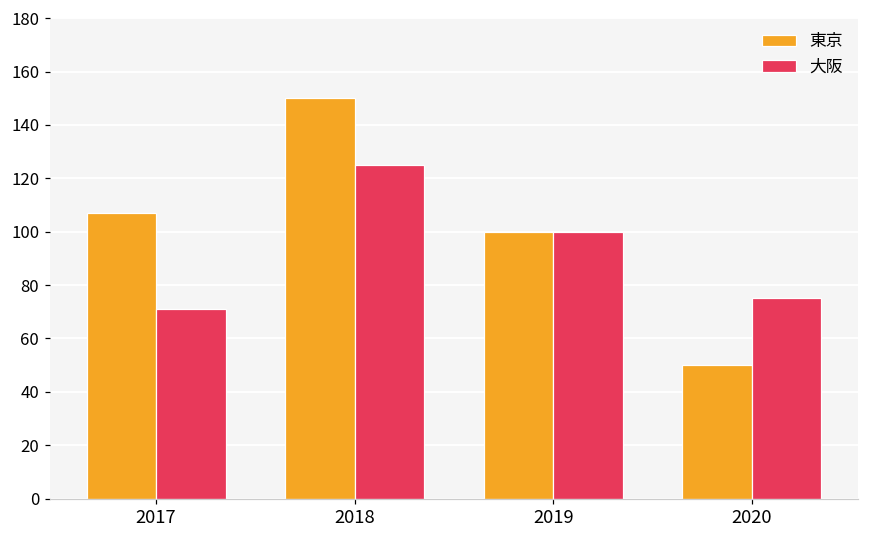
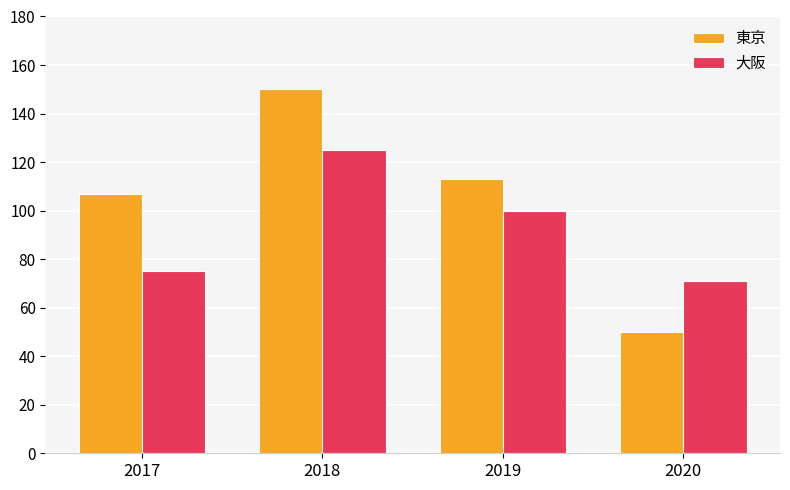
大阪, 2017: 71 -> 75
東京, 2019: 100 -> 113
大阪, 2020: 75 -> 71
